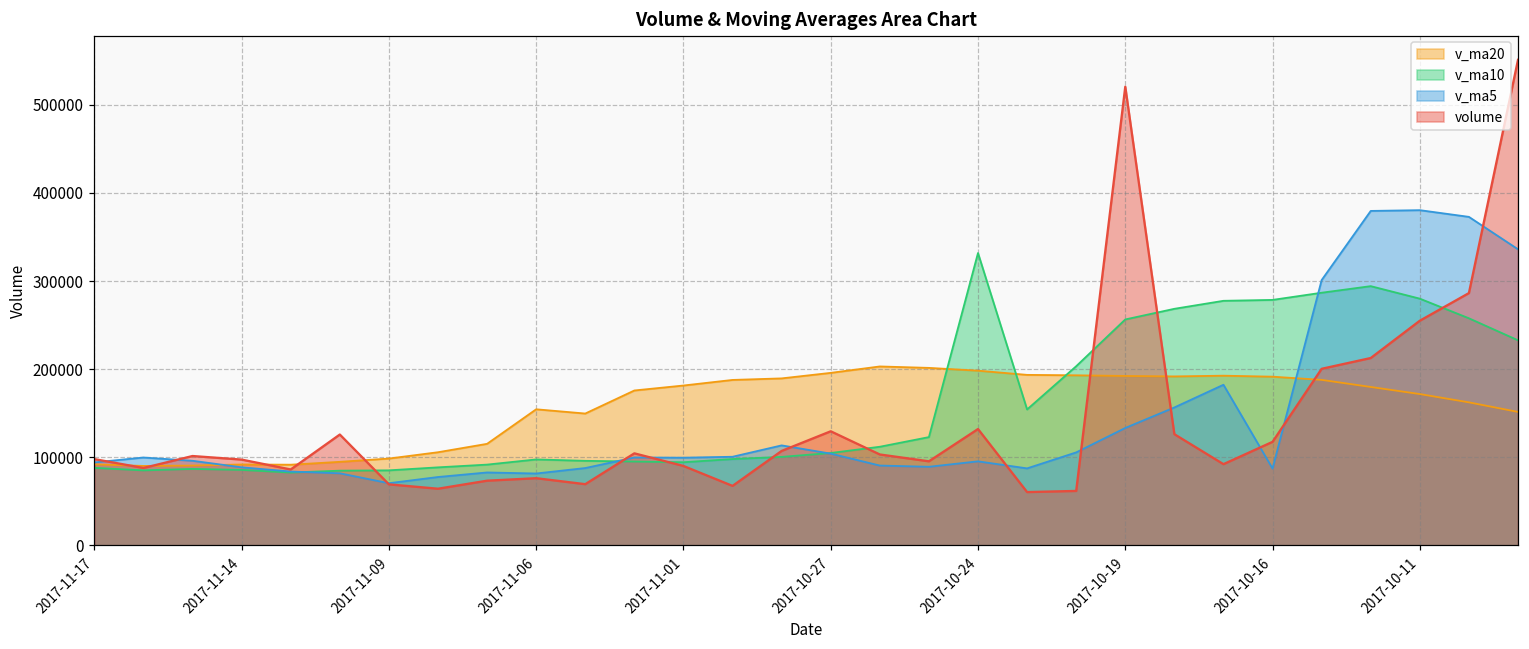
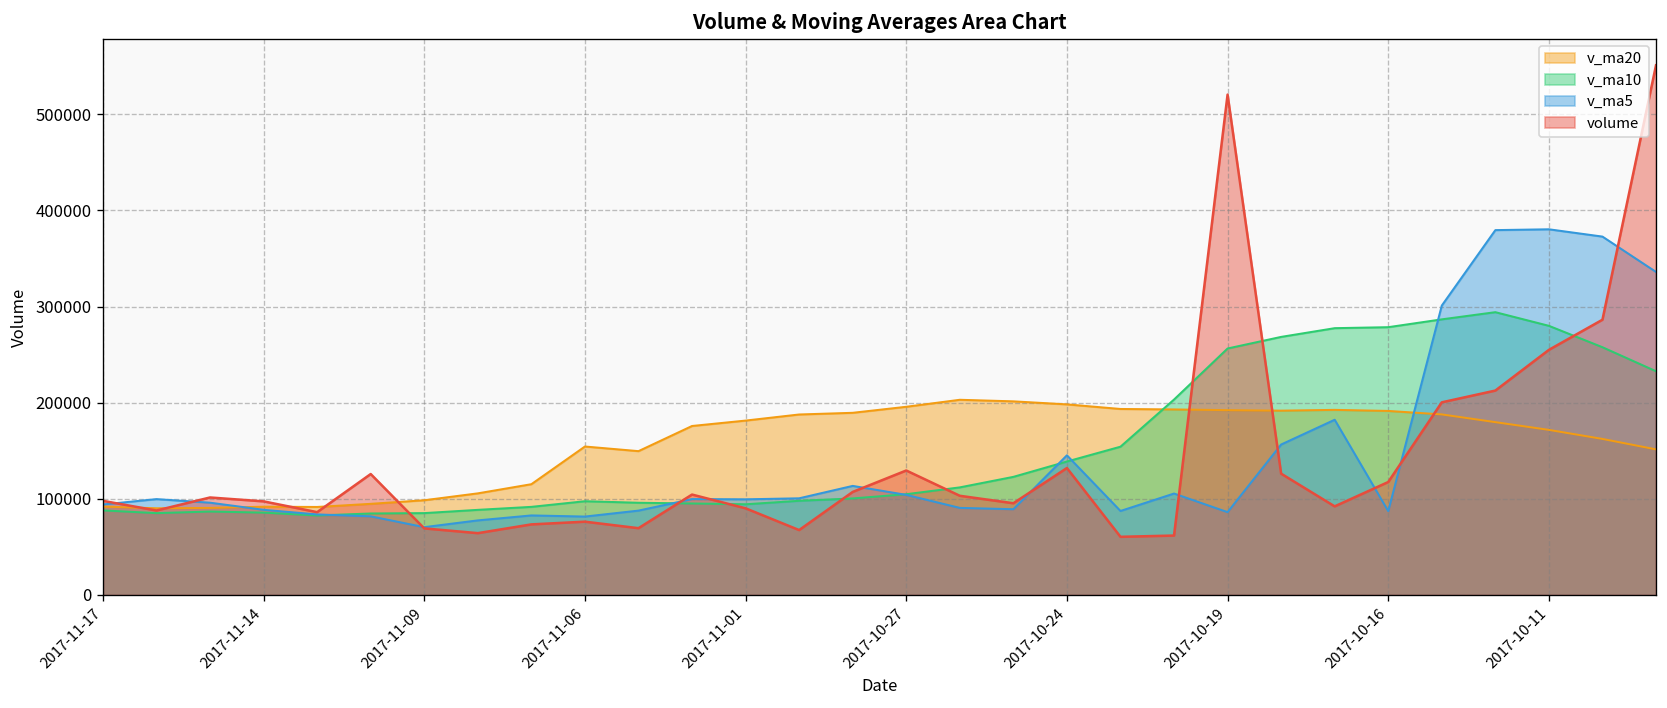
v_ma10, 2017-10-24: 330000 -> 140000
v_ma5, 2017-10-24: 100000 -> 150000
v_ma5, 2017-10-19: 130000 -> 90000
